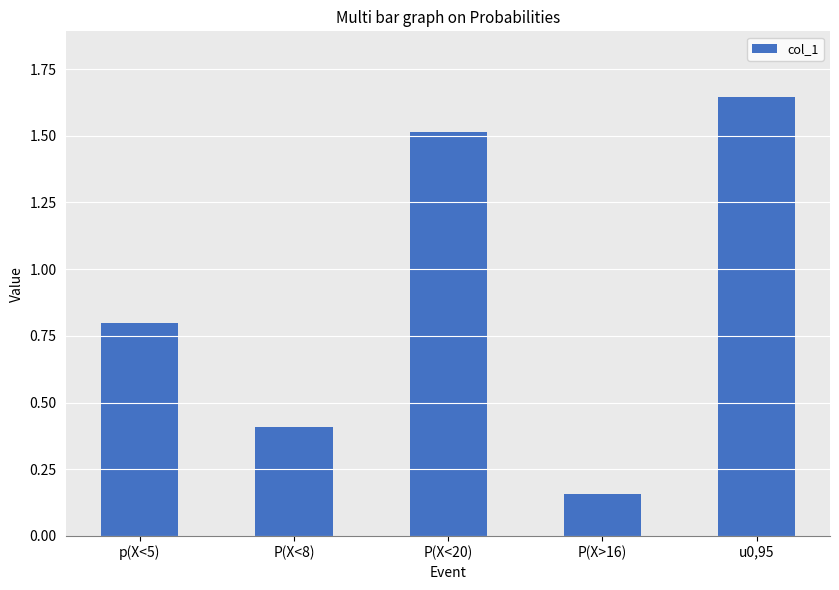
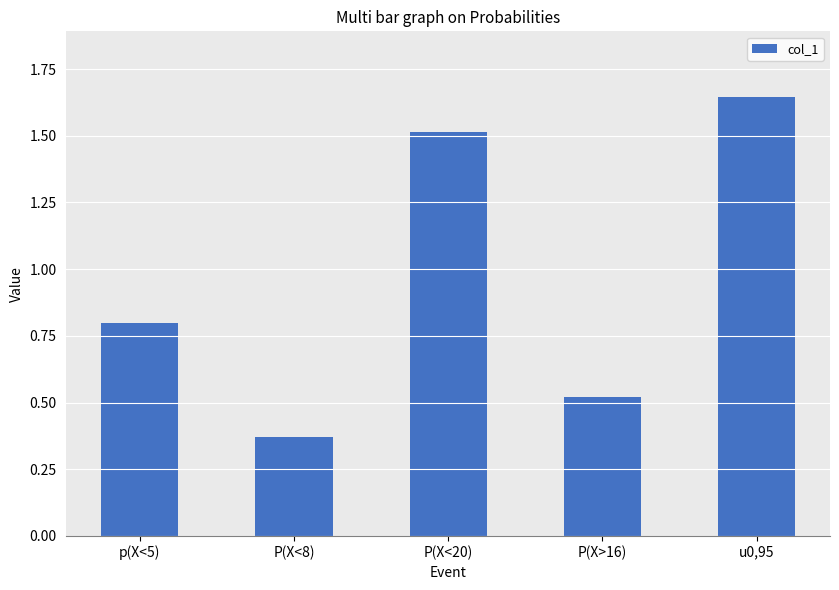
P(X<8): 0.41 -> 0.37
P(X>16): 0.16 -> 0.52
